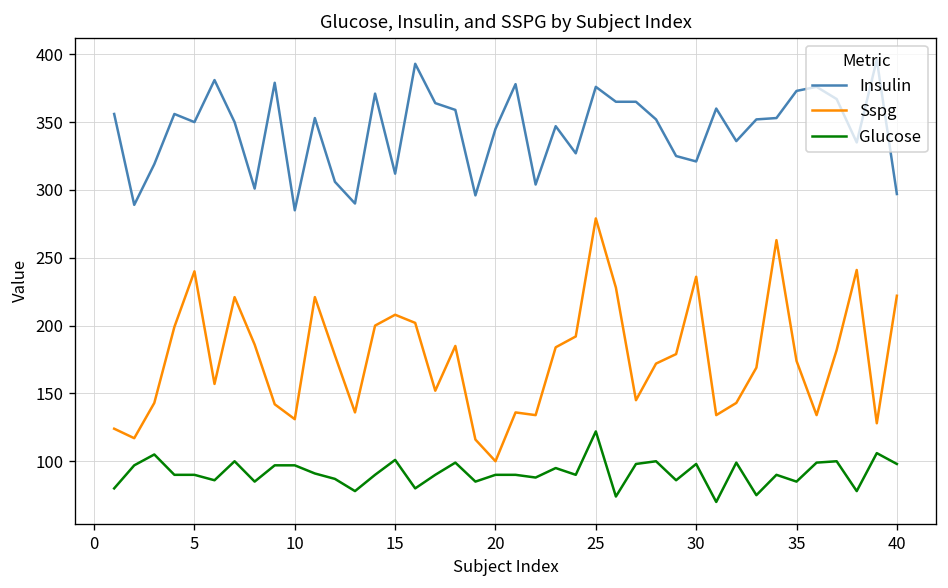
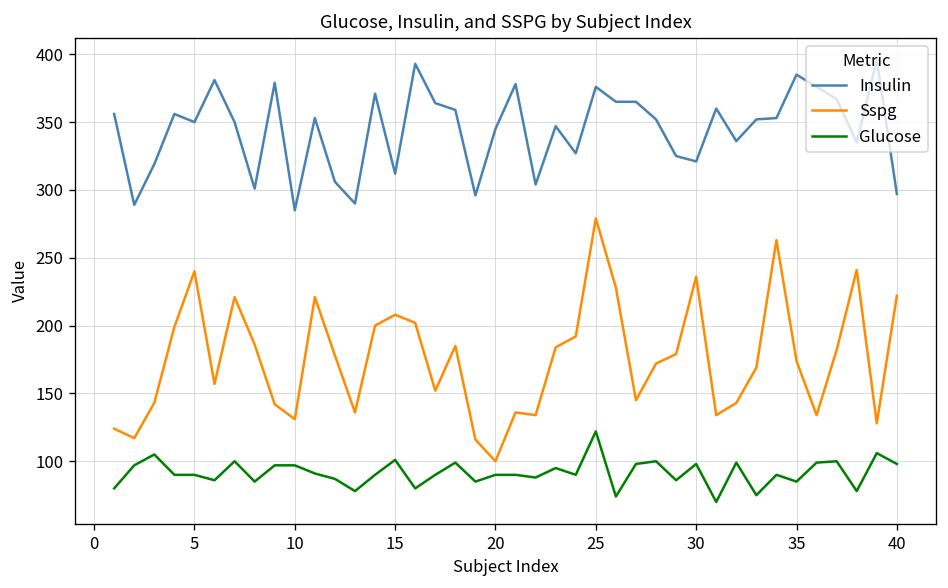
Insulin, 35: 373 -> 385
